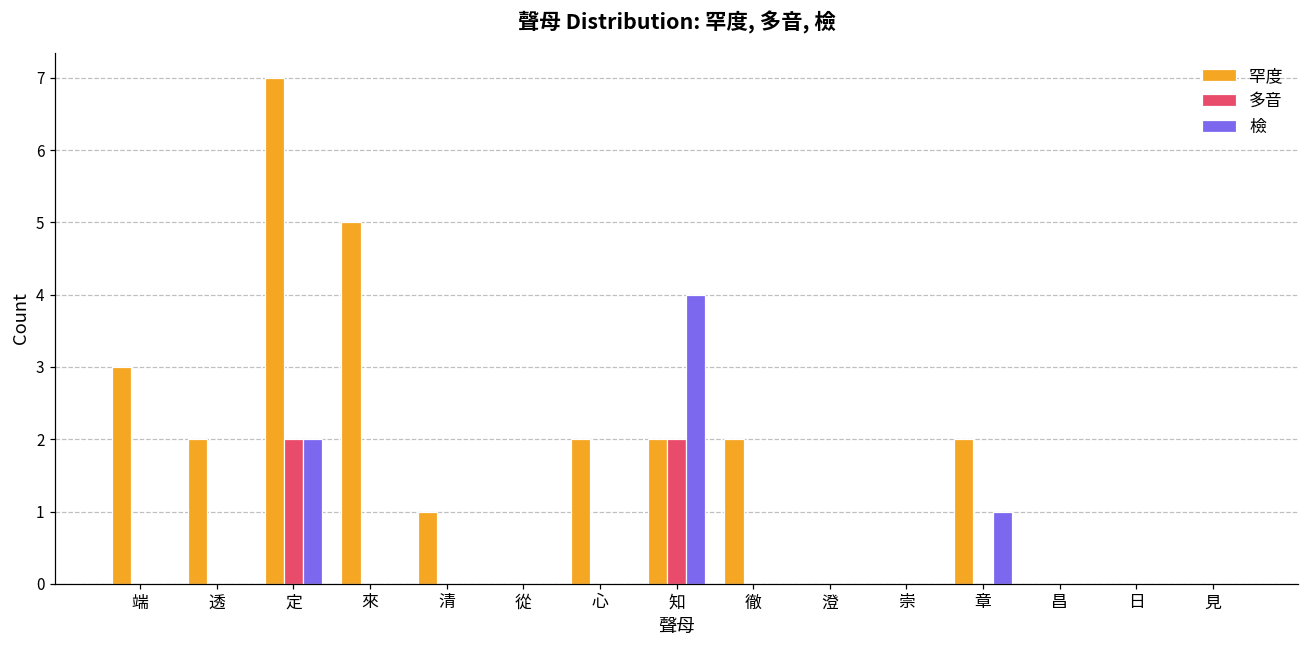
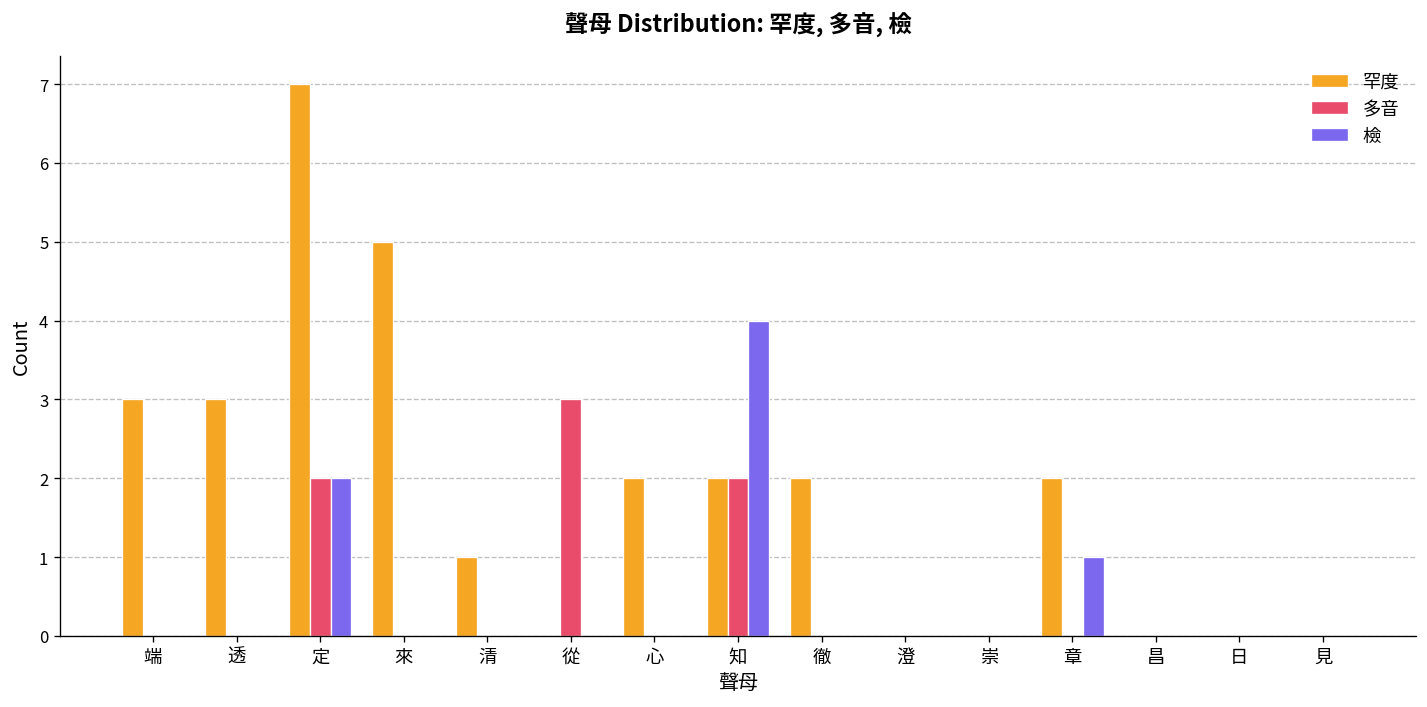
罕度, 透: 2 -> 3
多音, 從: 0 -> 3
